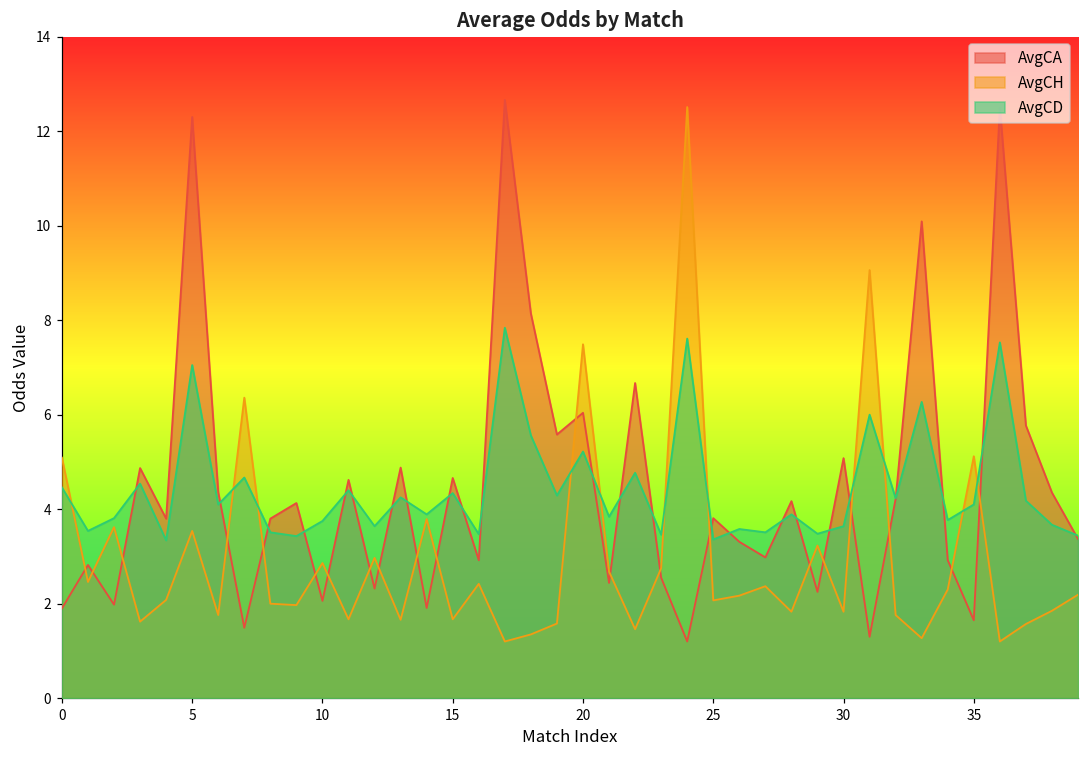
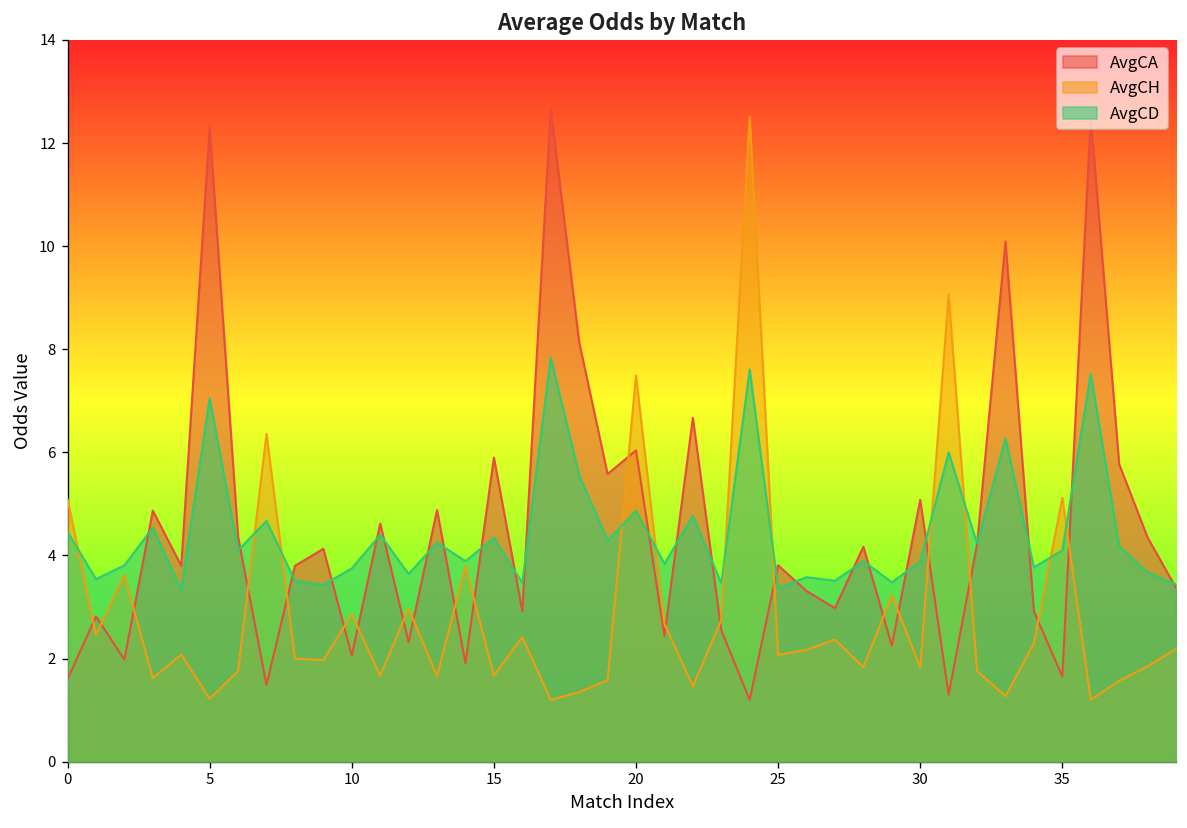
AvgCA, 0: 1.9 -> 1.6
AvgCH, 5: 3.5 -> 1.2
AvgCA, 15: 4.7 -> 5.9
AvgCD, 20: 5.2 -> 4.9
AvgCD, 30: 3.6 -> 3.9
